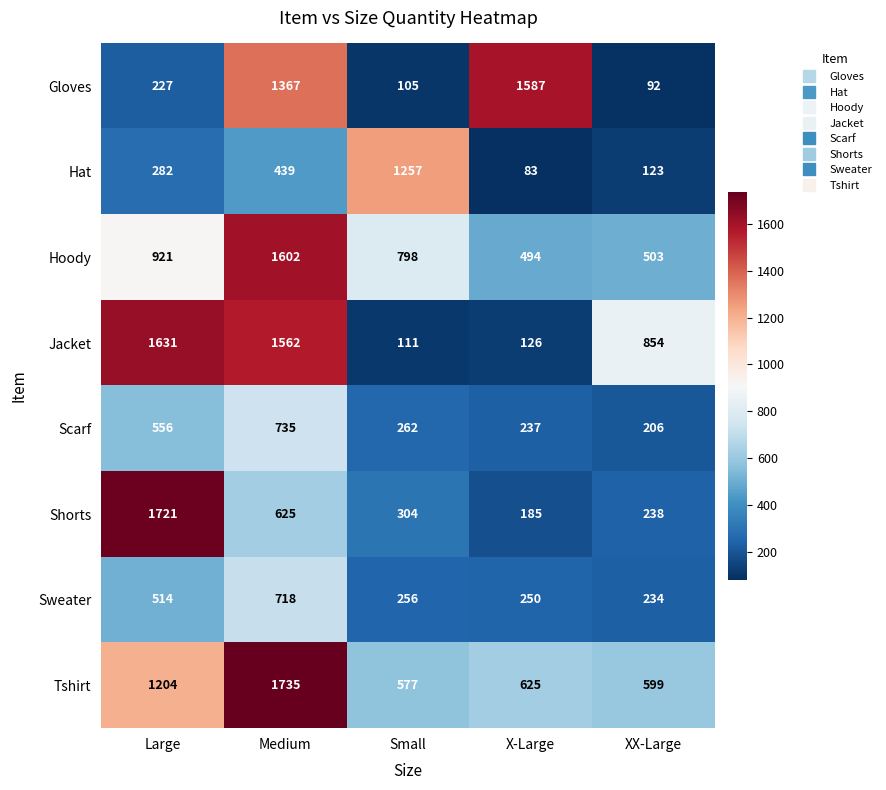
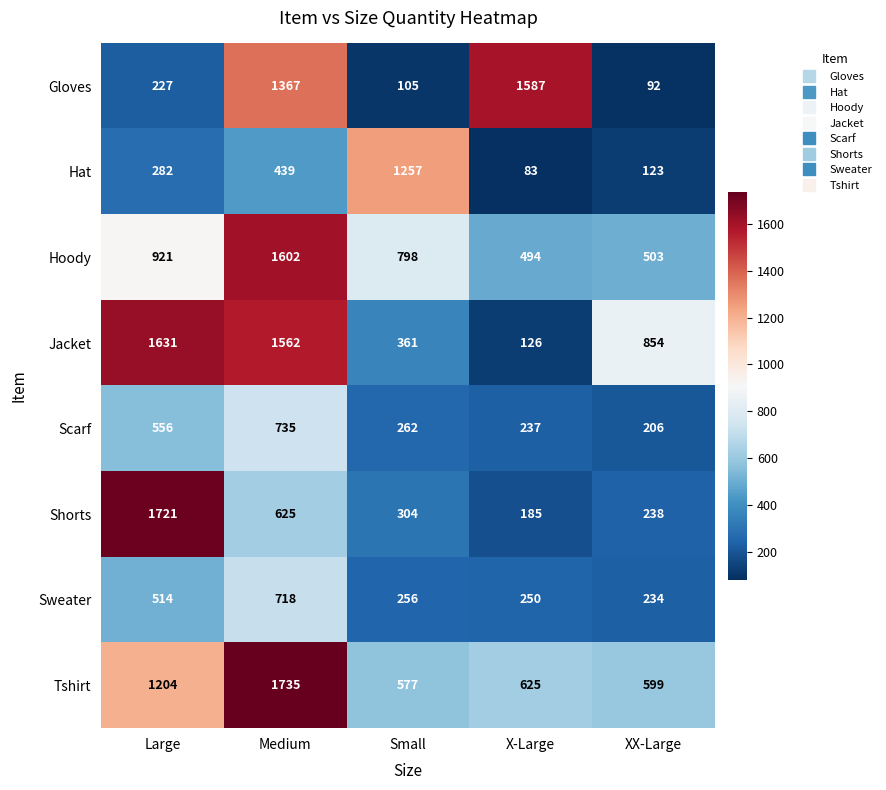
Jacket, Small: 111 -> 361
